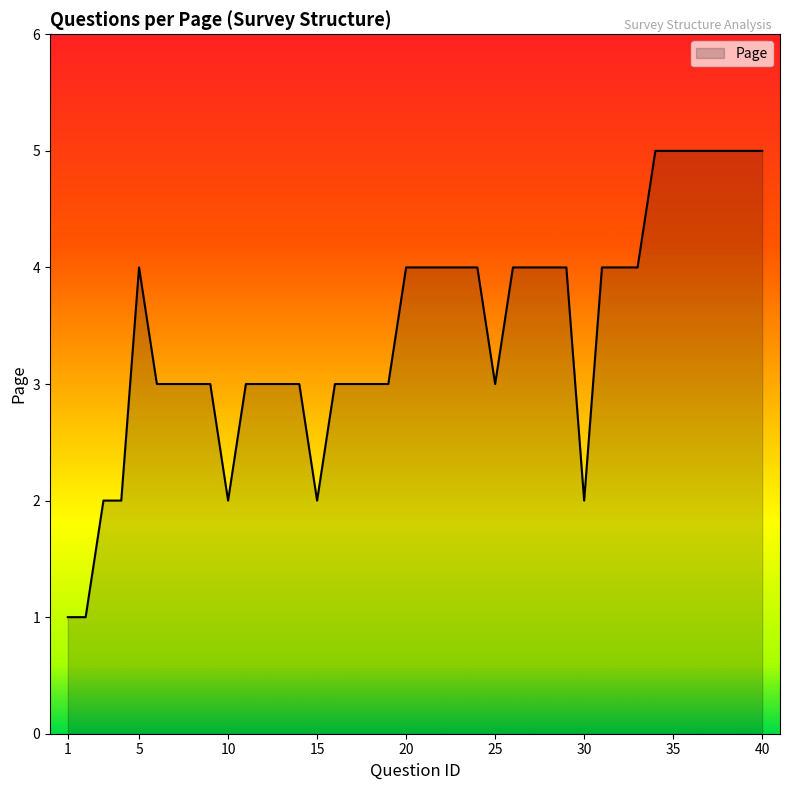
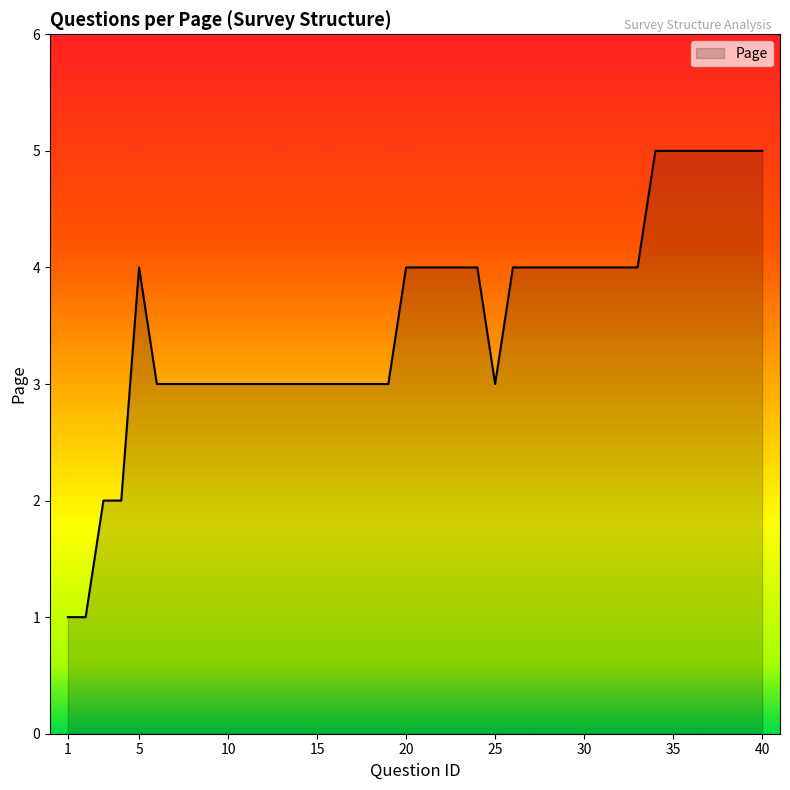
10: 2 -> 3
15: 2 -> 3
30: 2 -> 4
